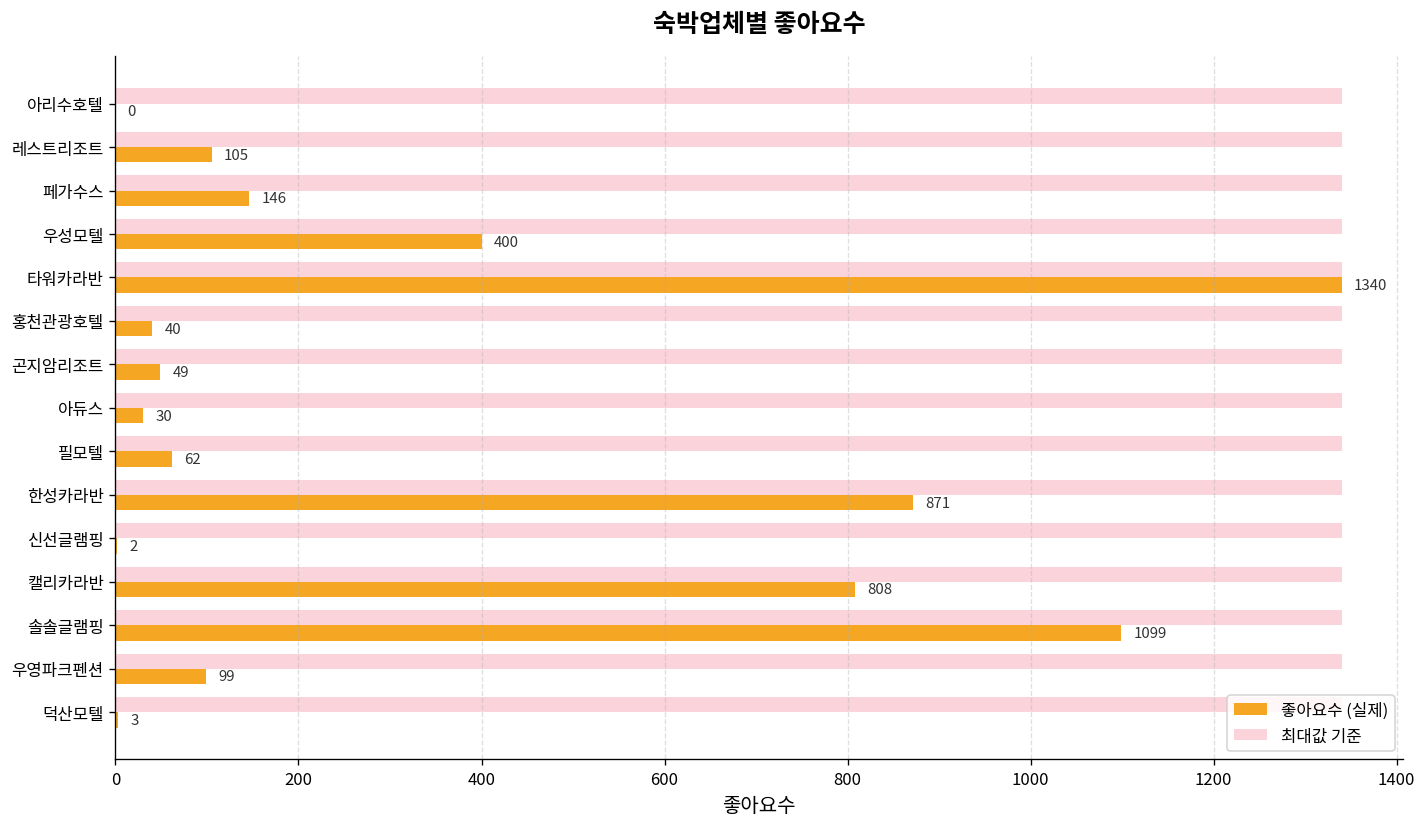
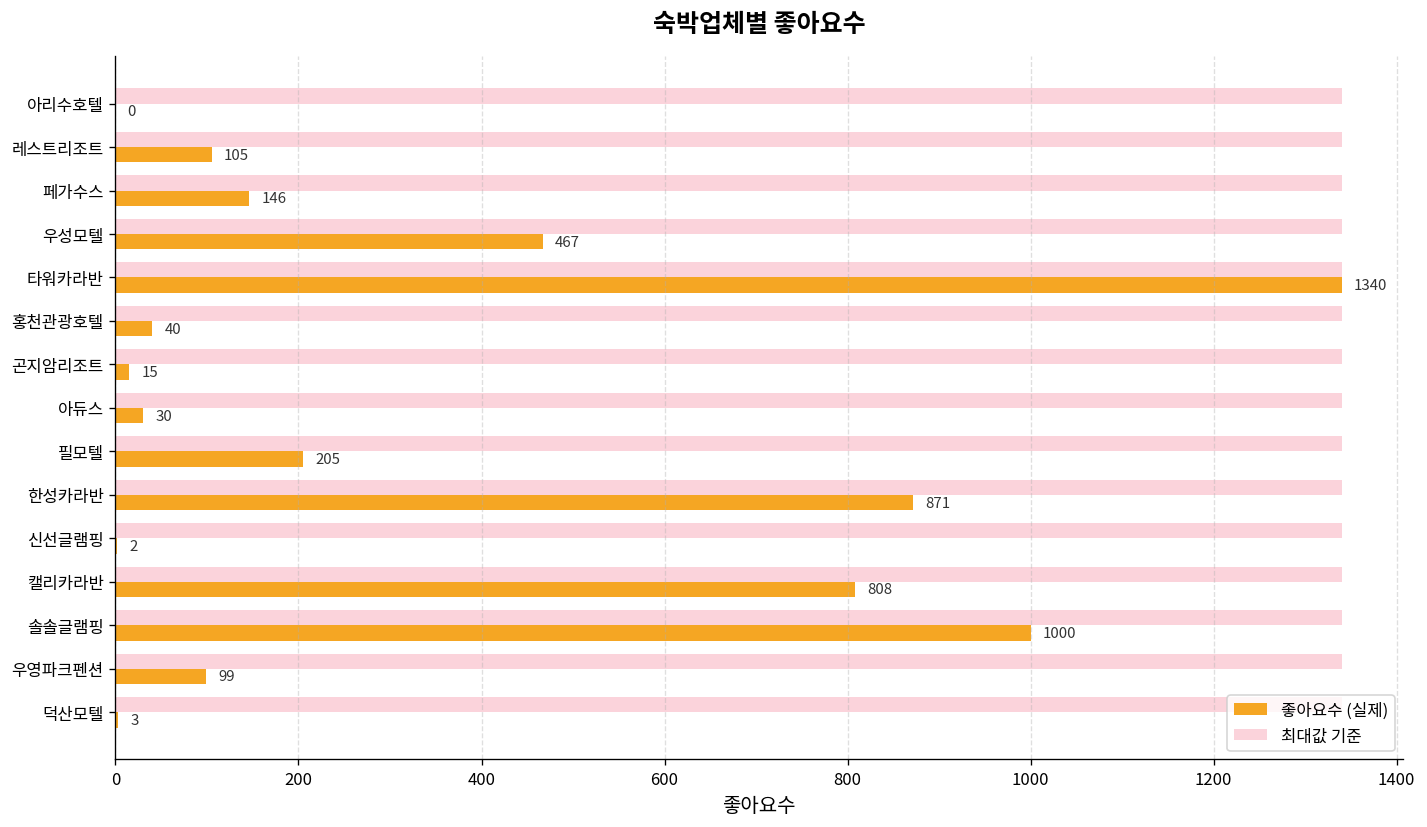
좋아요수 (실제), 우성모텔: 400 -> 467
좋아요수 (실제), 곤지암리조트: 49 -> 15
좋아요수 (실제), 필모텔: 62 -> 205
좋아요수 (실제), 솔솔글램핑: 1099 -> 1000
